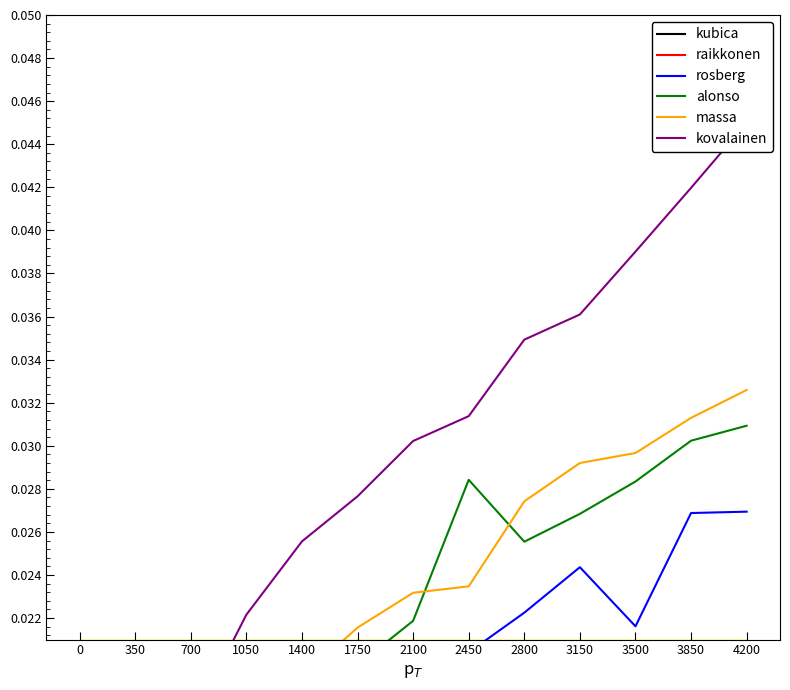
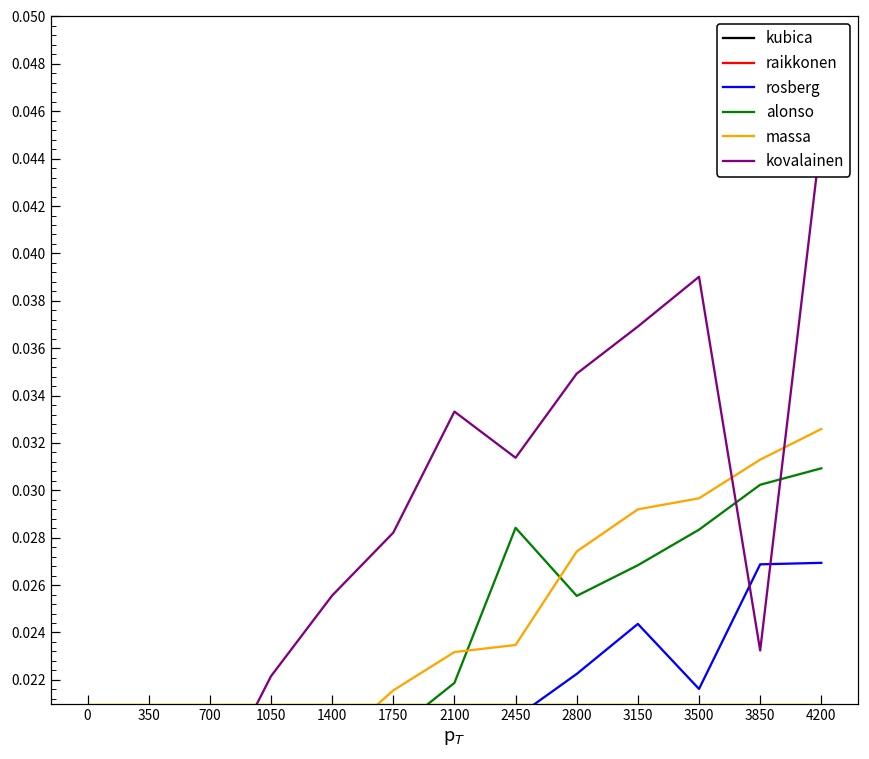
kovalainen, 1750: 0.0277 -> 0.0282
kovalainen, 2100: 0.0302 -> 0.0333
kovalainen, 3150: 0.0361 -> 0.0369
kovalainen, 3850: 0.0420 -> 0.0232
